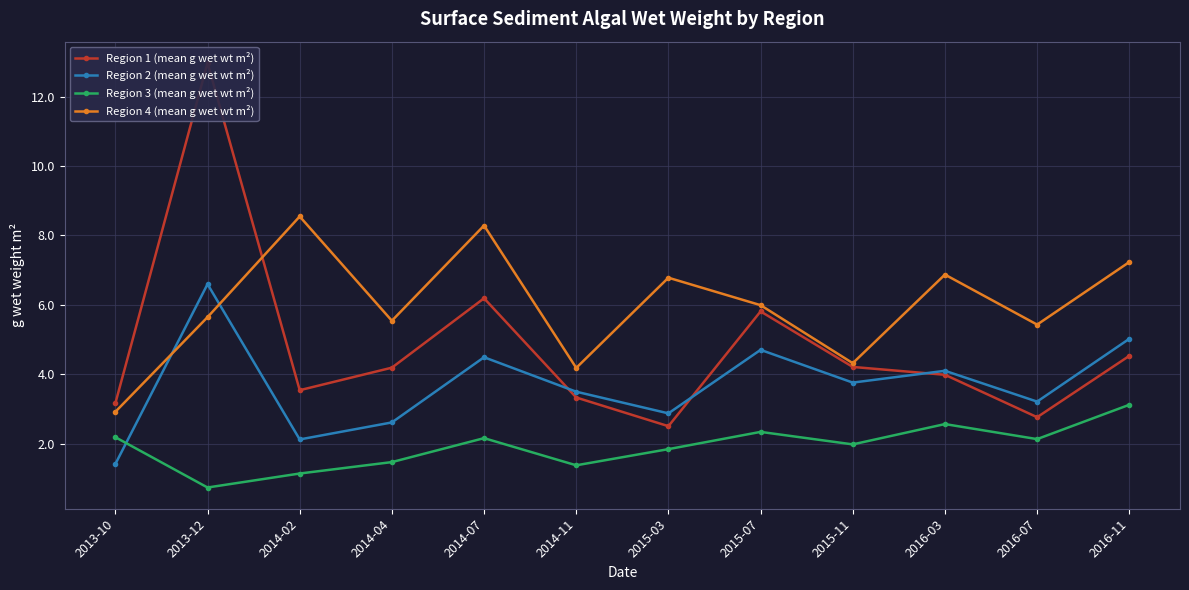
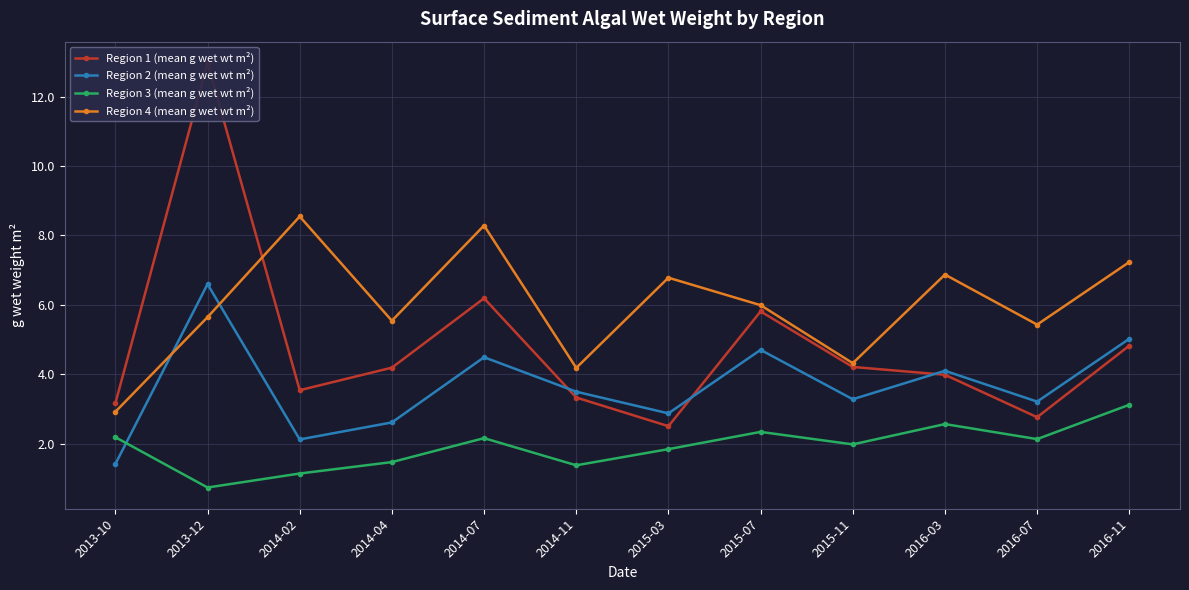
Region 2 (mean g wet wt m²), 2015-11: 3.8 -> 3.3
Region 1 (mean g wet wt m²), 2016-11: 4.5 -> 4.8
